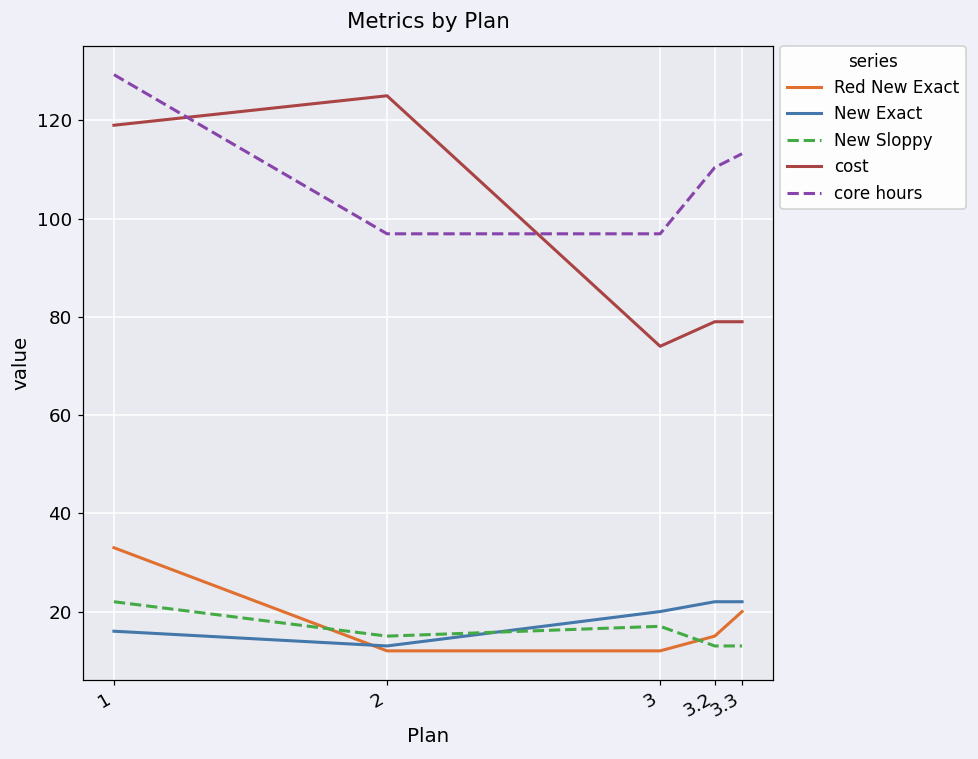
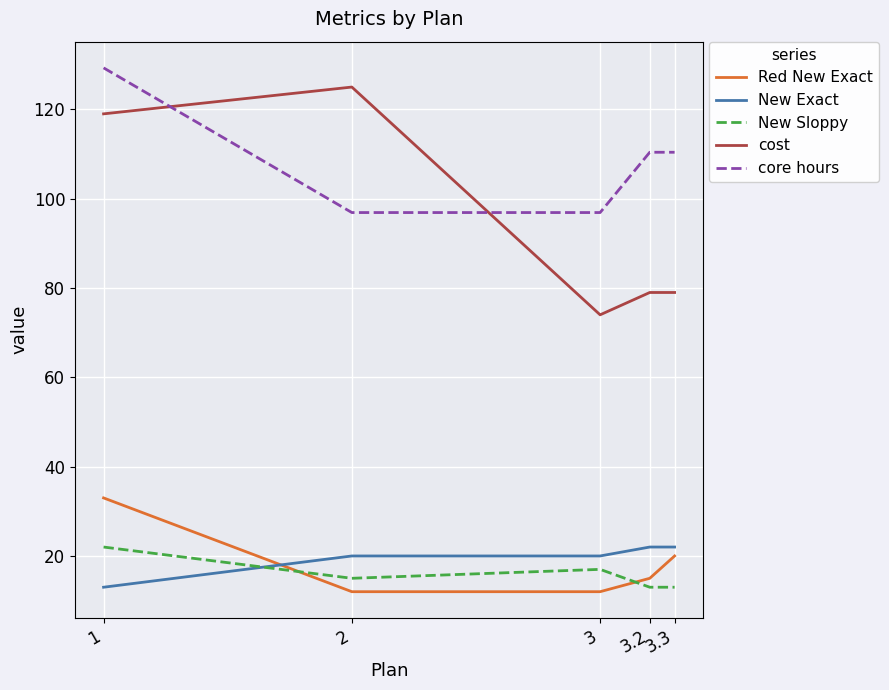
New Exact, 1: 16 -> 13
New Exact, 2: 13 -> 20
core hours, 3.3: 113 -> 110
